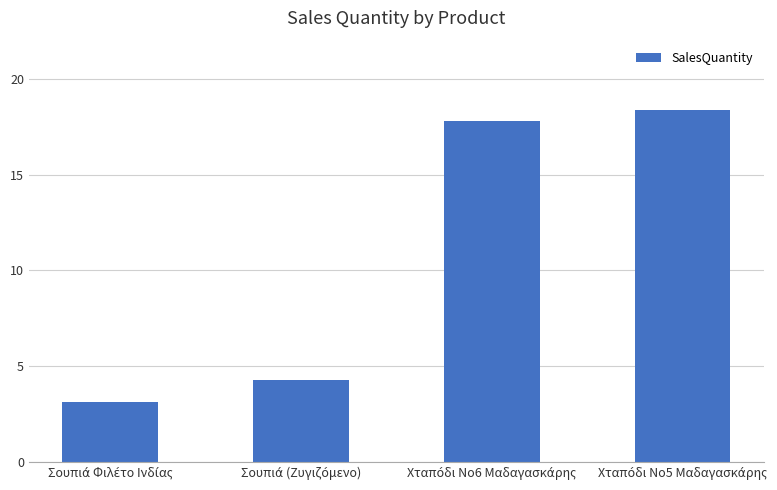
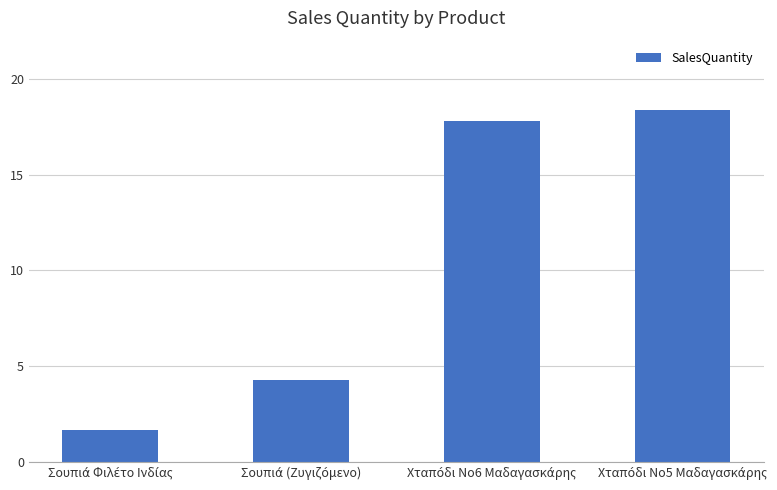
Σουπιά Φιλέτο Ινδίας: 3.1 -> 1.7
